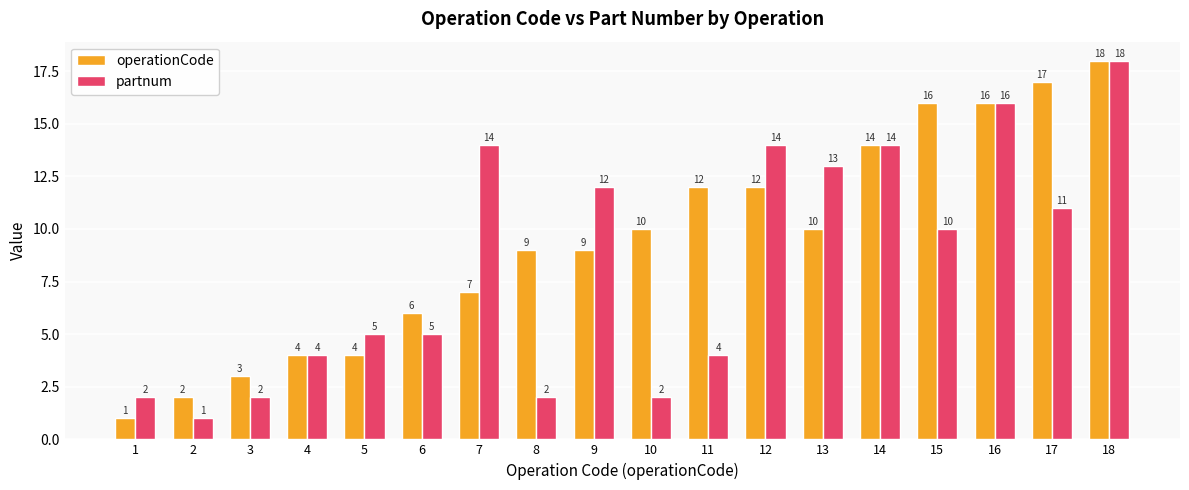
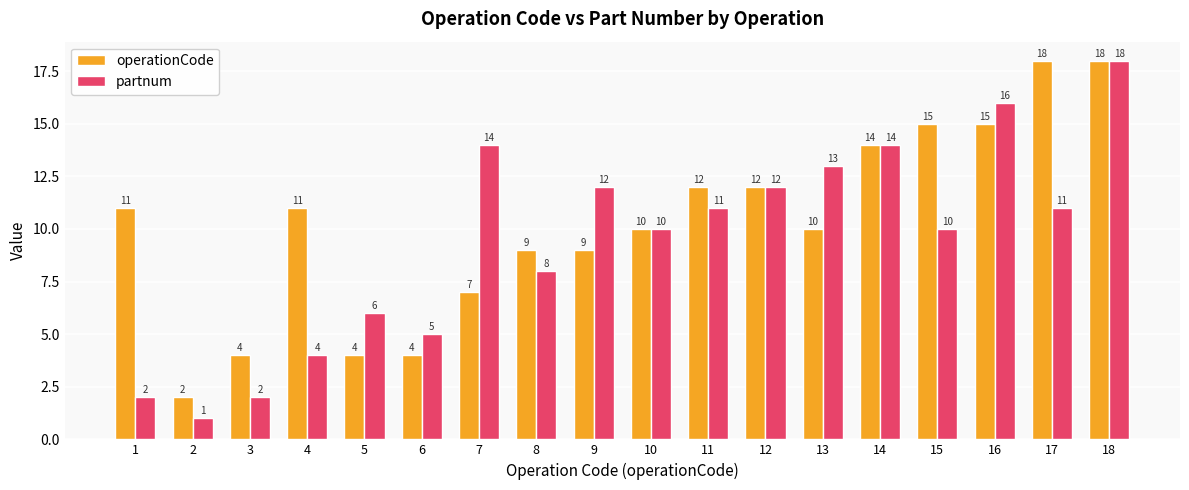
operationCode, 1: 1 -> 11
operationCode, 3: 3 -> 4
operationCode, 4: 4 -> 11
partnum, 5: 5 -> 6
operationCode, 6: 6 -> 4
partnum, 8: 2 -> 8
partnum, 10: 2 -> 10
partnum, 11: 4 -> 11
partnum, 12: 14 -> 12
operationCode, 15: 16 -> 15
operationCode, 16: 16 -> 15
operationCode, 17: 17 -> 18
